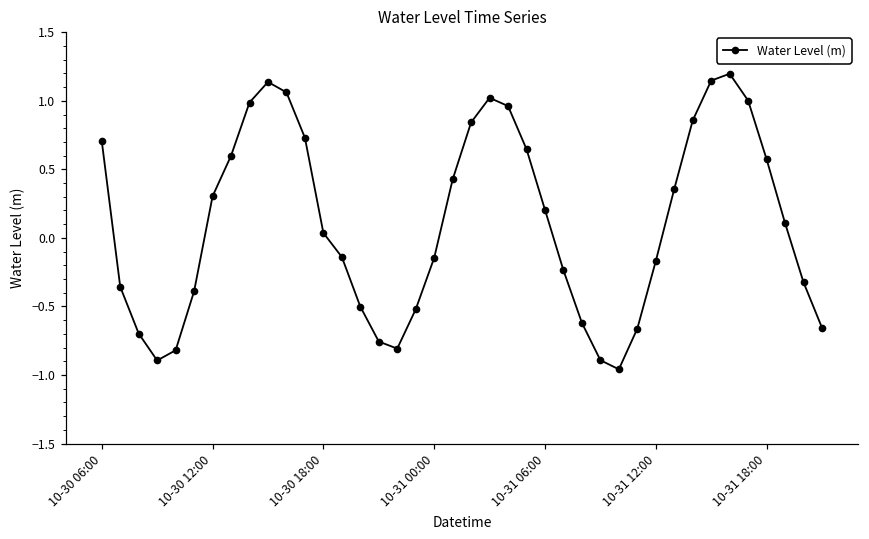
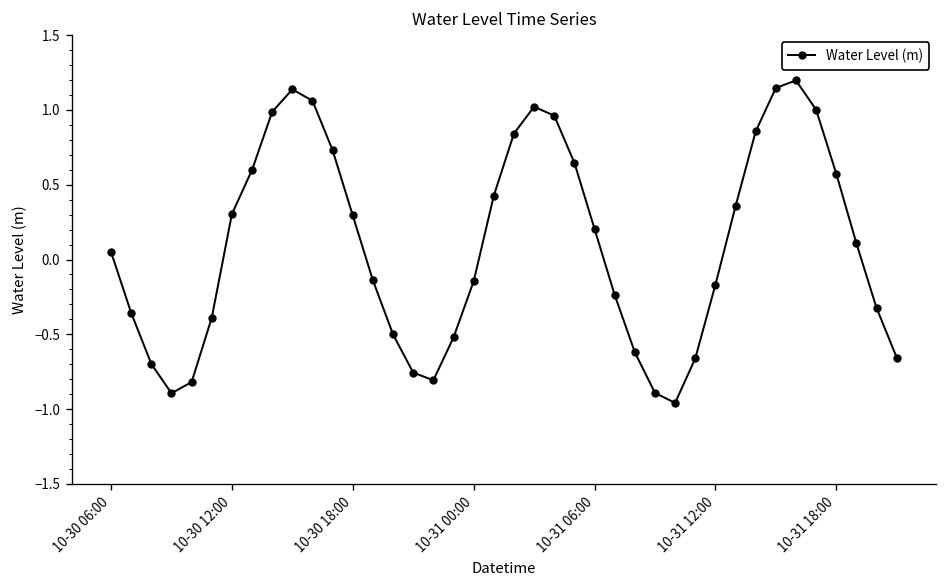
10-30 06:00: 0.71 -> 0.05
10-30 18:00: 0.04 -> 0.29
